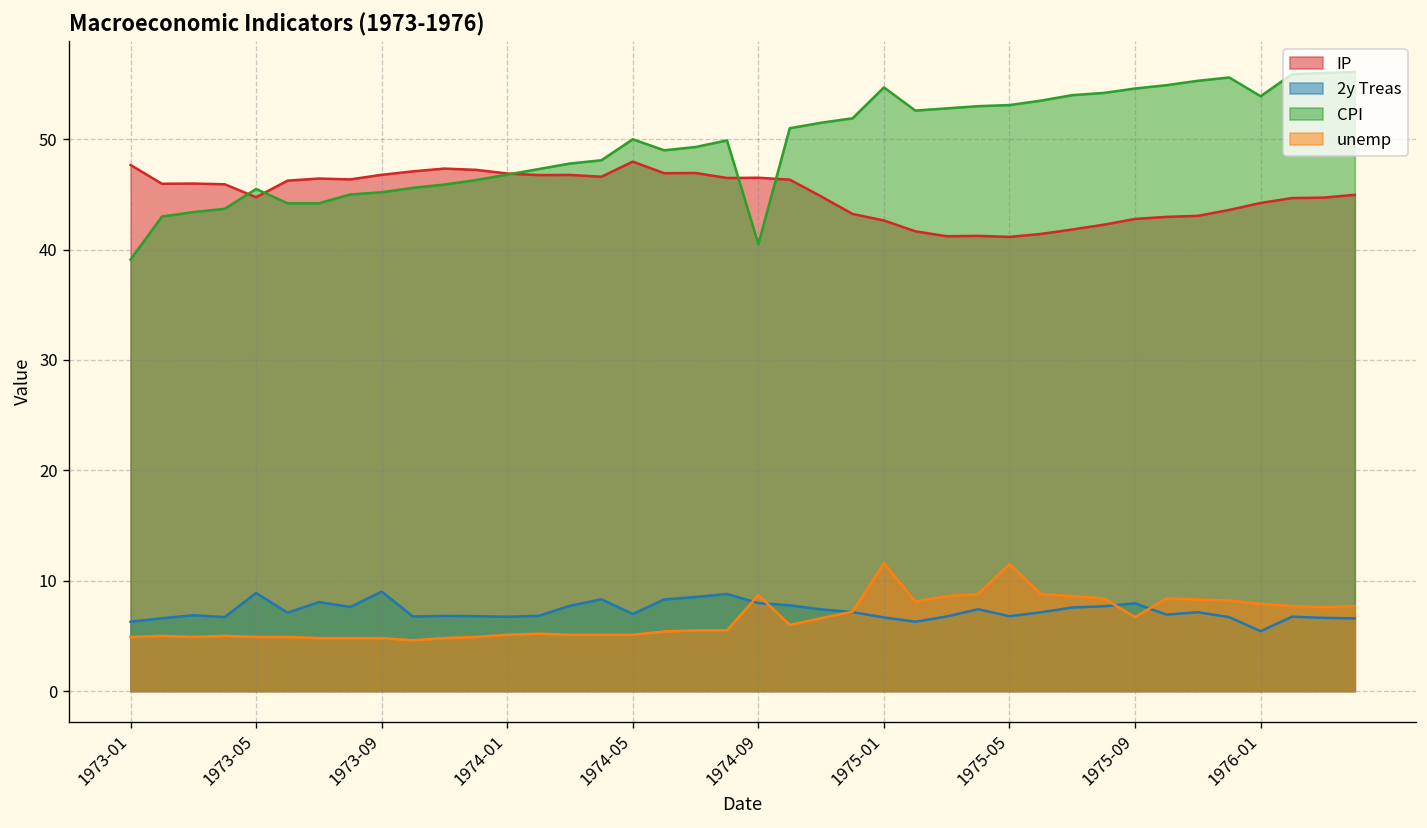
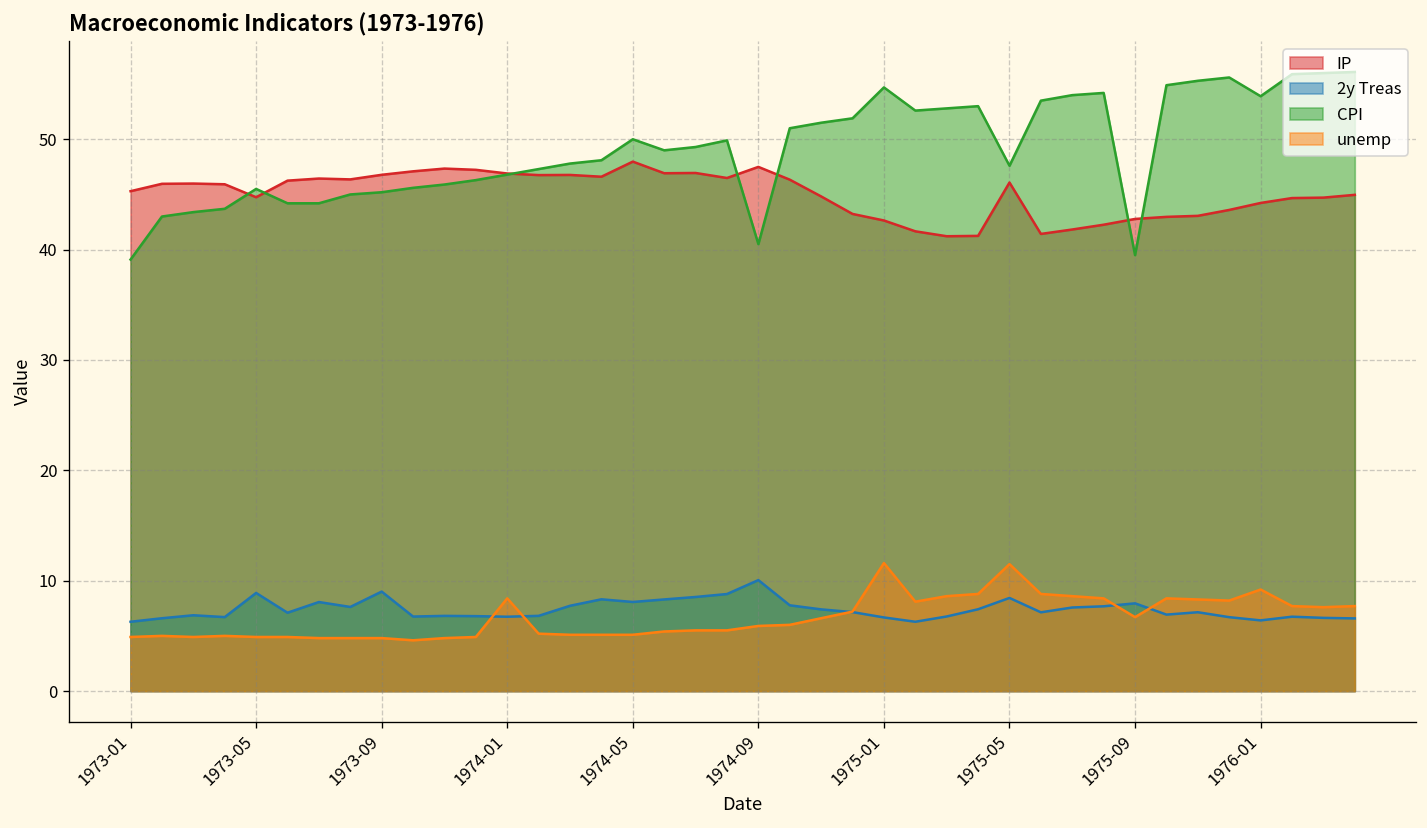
IP, 1973-01: 48 -> 45
unemp, 1974-01: 5 -> 8
2y Treas, 1974-05: 7 -> 8
IP, 1974-09: 46.5 -> 47.5
2y Treas, 1974-09: 8 -> 10
unemp, 1974-09: 9 -> 6
IP, 1975-05: 41 -> 46
2y Treas, 1975-05: 7 -> 8
CPI, 1975-05: 53 -> 48
CPI, 1975-09: 55 -> 40
2y Treas, 1976-01: 5 -> 6
unemp, 1976-01: 8 -> 9
